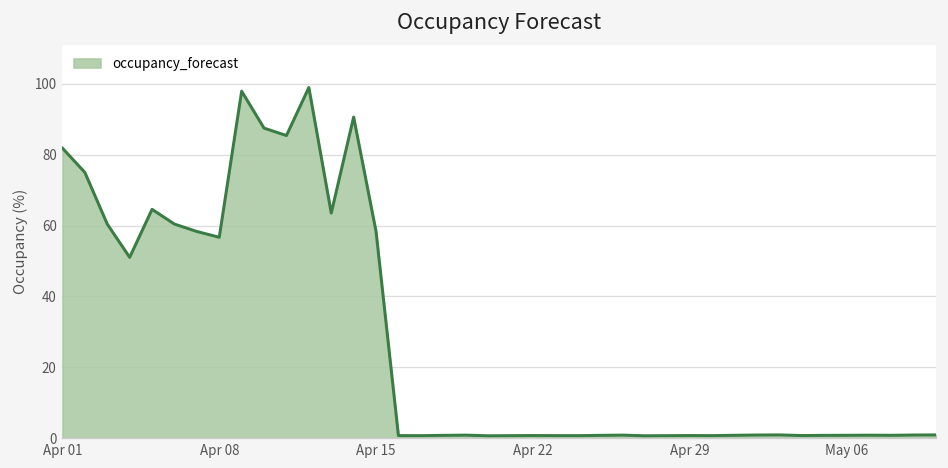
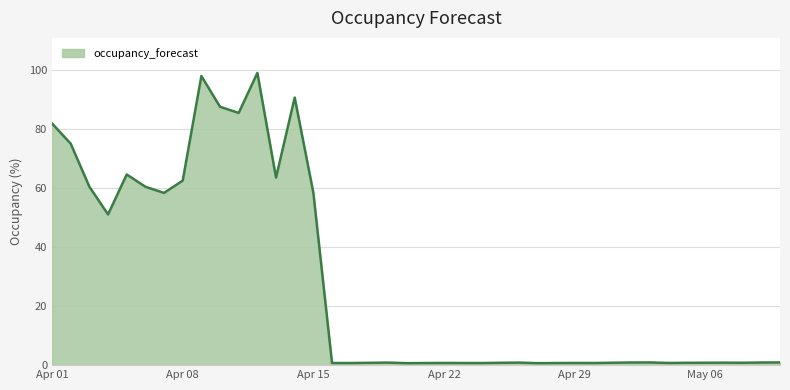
Apr 08: 57 -> 63
